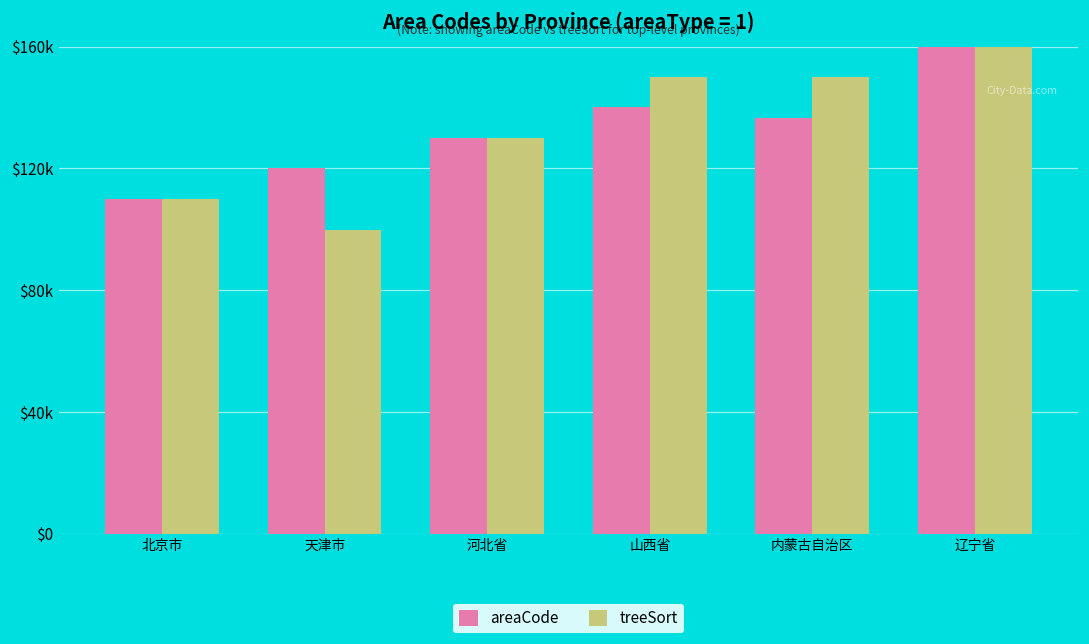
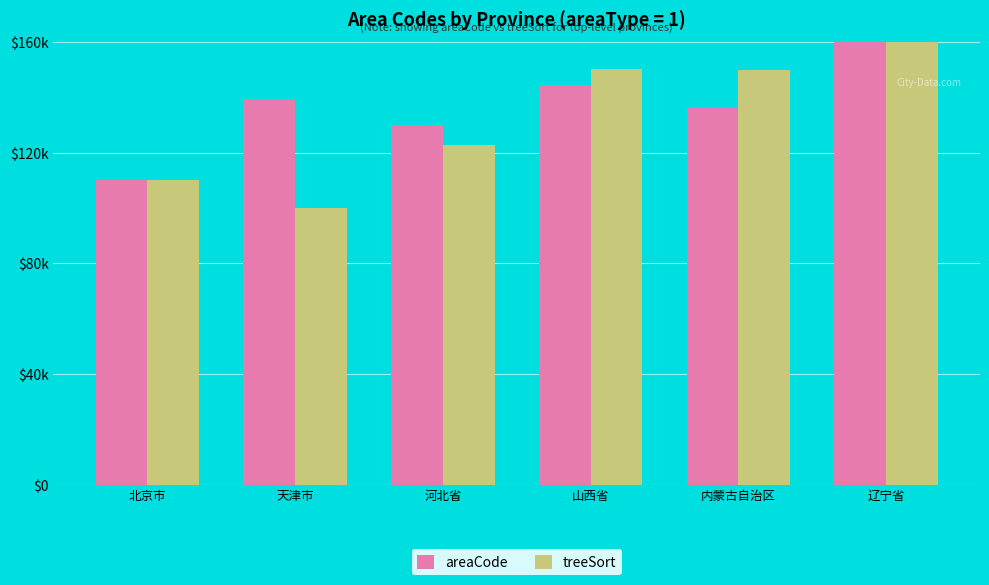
areaCode, 天津市: $120000 -> $139000
treeSort, 河北省: $130000 -> $123000
areaCode, 山西省: $140000 -> $145000
